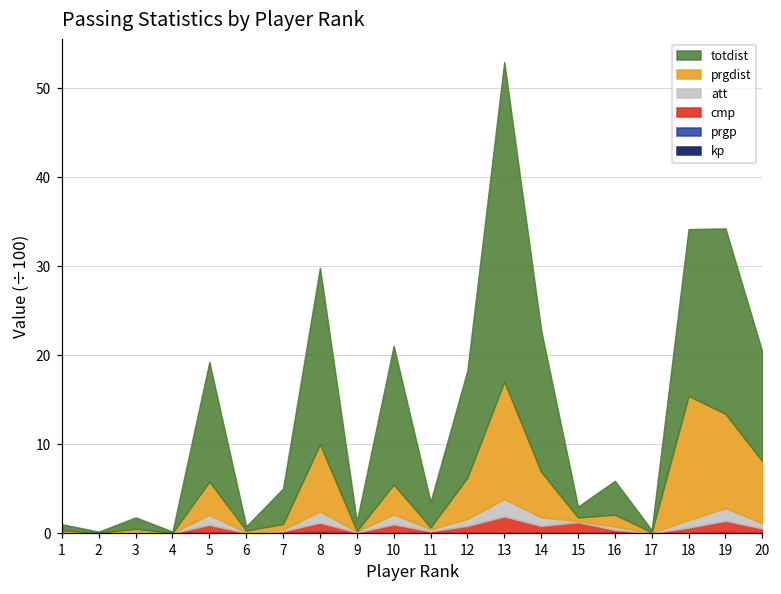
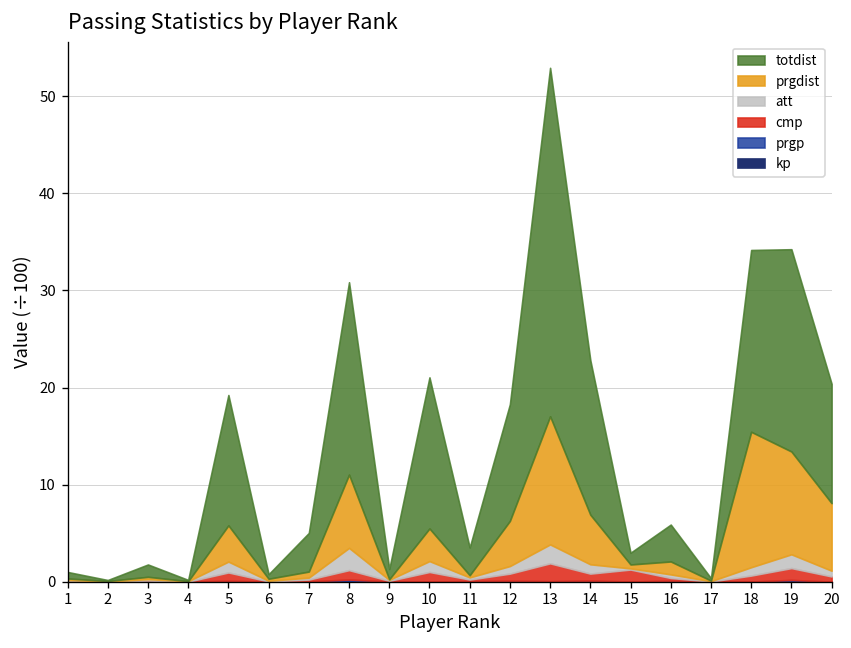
att, 8: 1 -> 2
